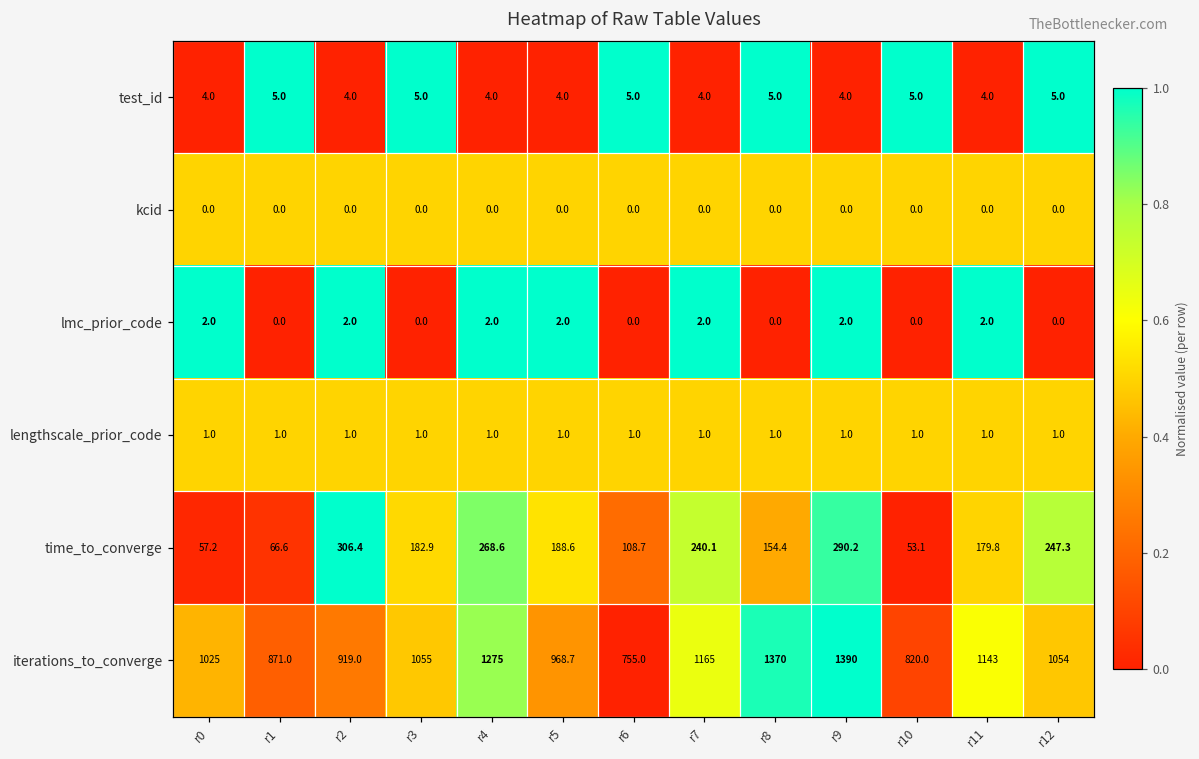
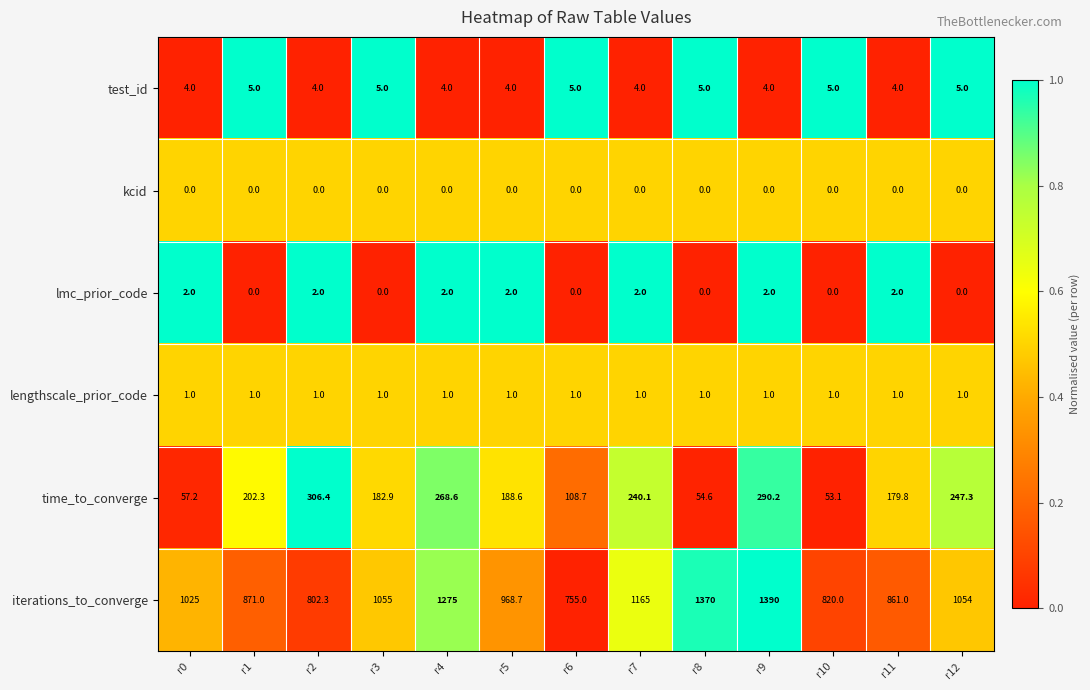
time_to_converge, r1: 66.6 -> 202.3
time_to_converge, r8: 154.4 -> 54.6
iterations_to_converge, r2: 919.0 -> 802.3
iterations_to_converge, r11: 1143 -> 861.0
